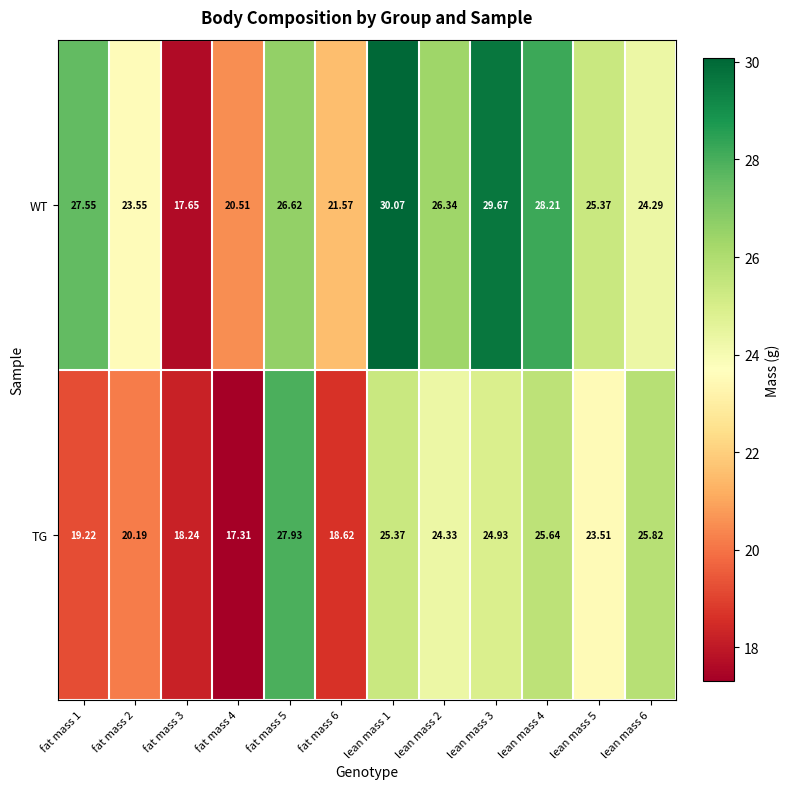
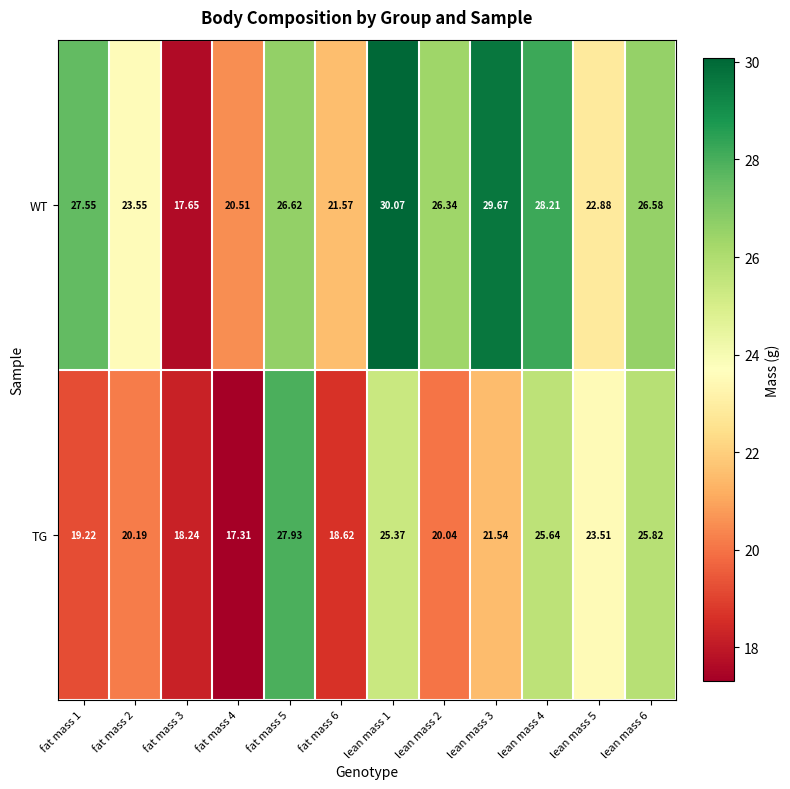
WT, lean mass 5: 25.37 -> 22.88
WT, lean mass 6: 24.29 -> 26.58
TG, lean mass 2: 24.33 -> 20.04
TG, lean mass 3: 24.93 -> 21.54
